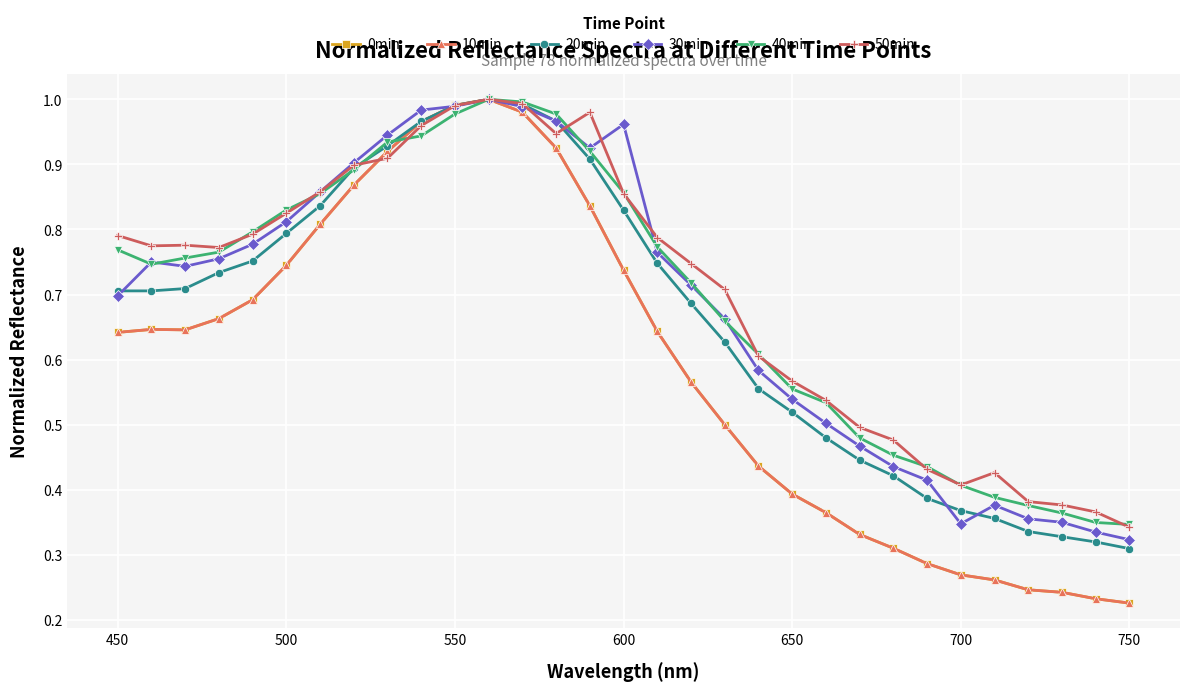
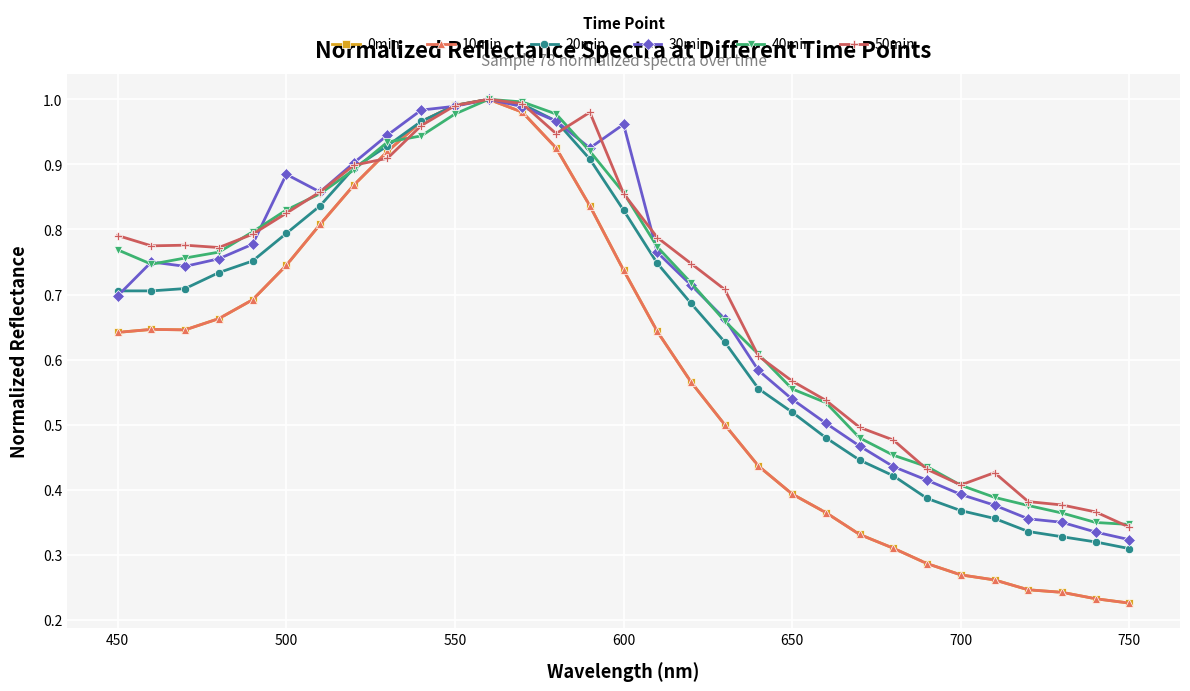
30min, 500: 0.81 -> 0.88
30min, 700: 0.35 -> 0.39
